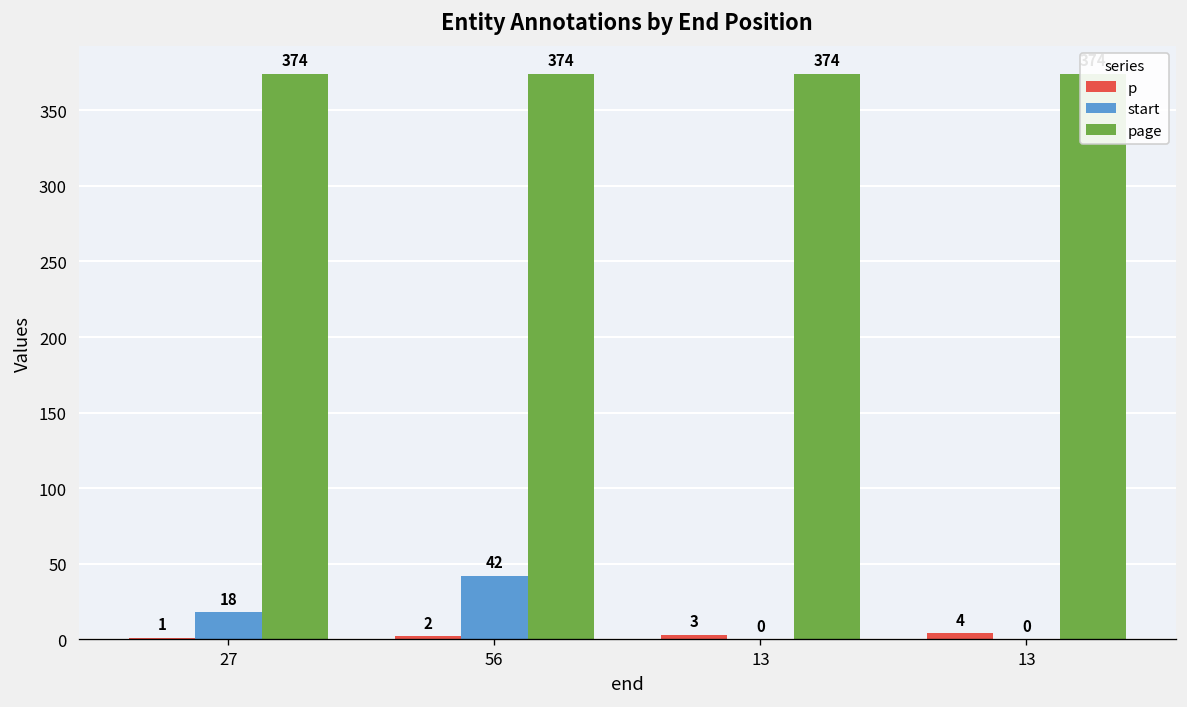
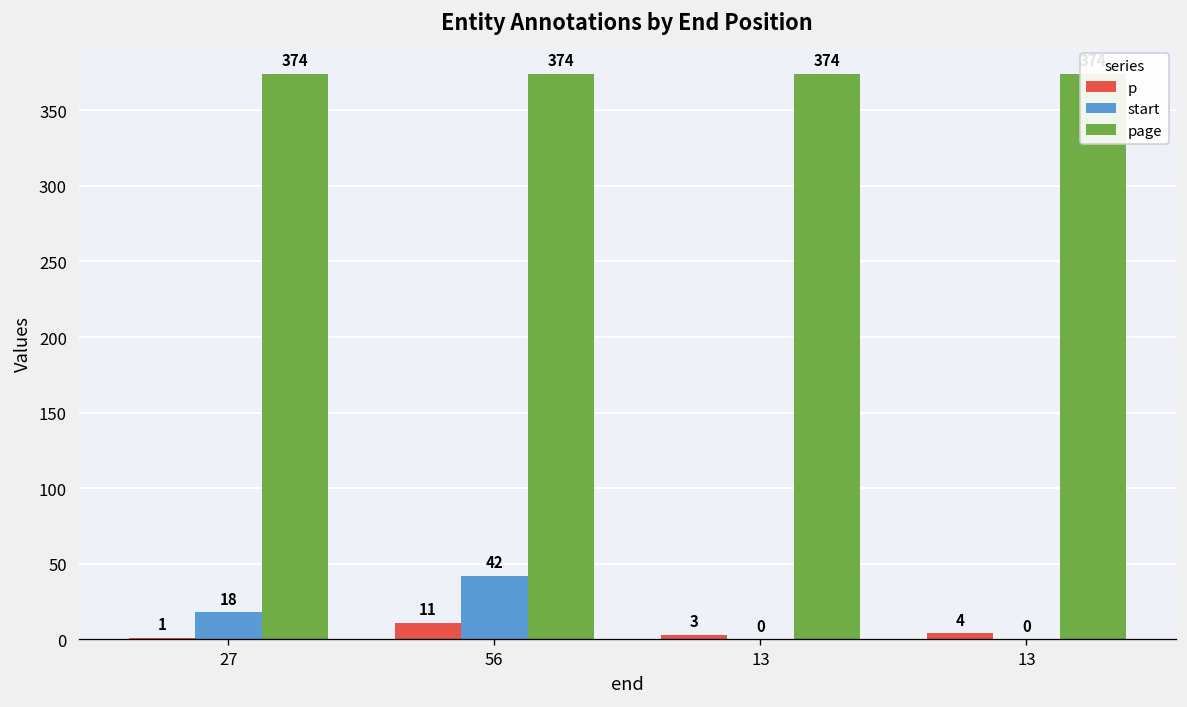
p, 56: 2 -> 11
